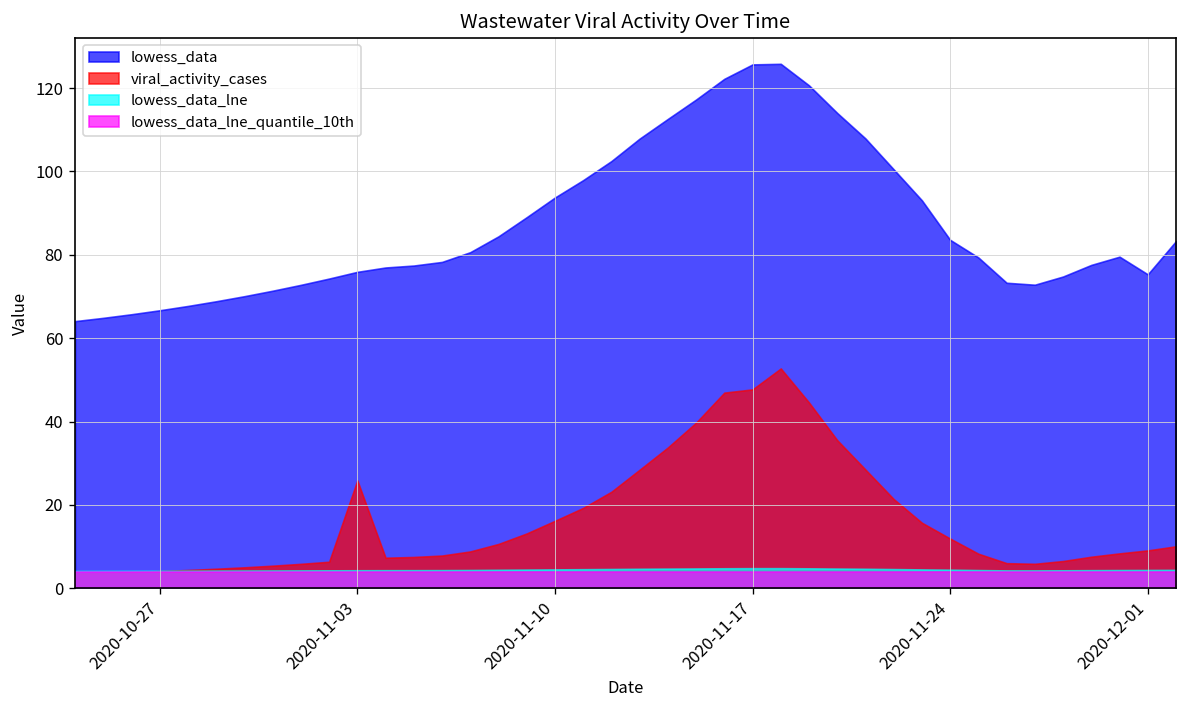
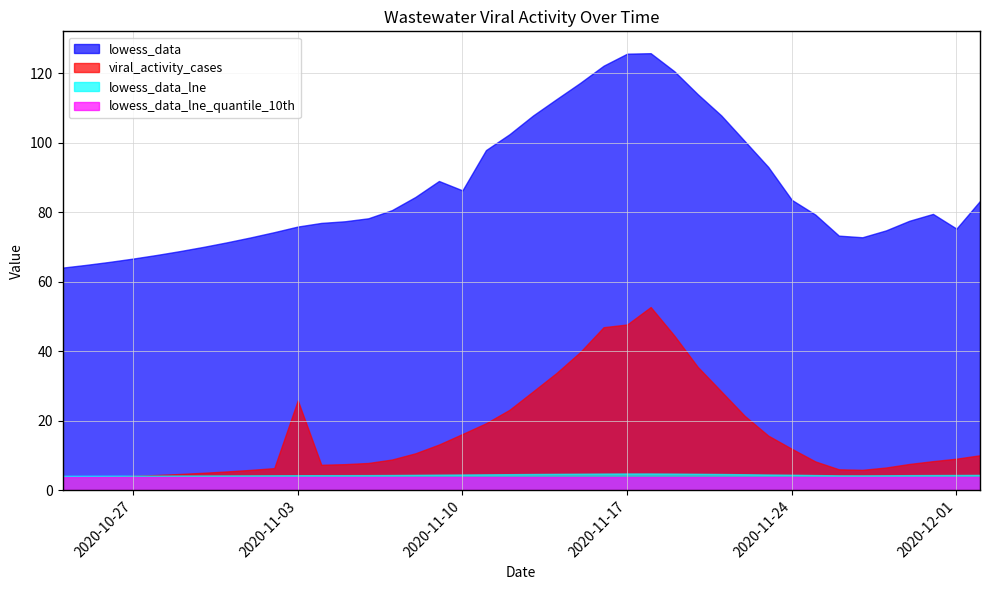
lowess_data, 2020-11-10: 94 -> 86
